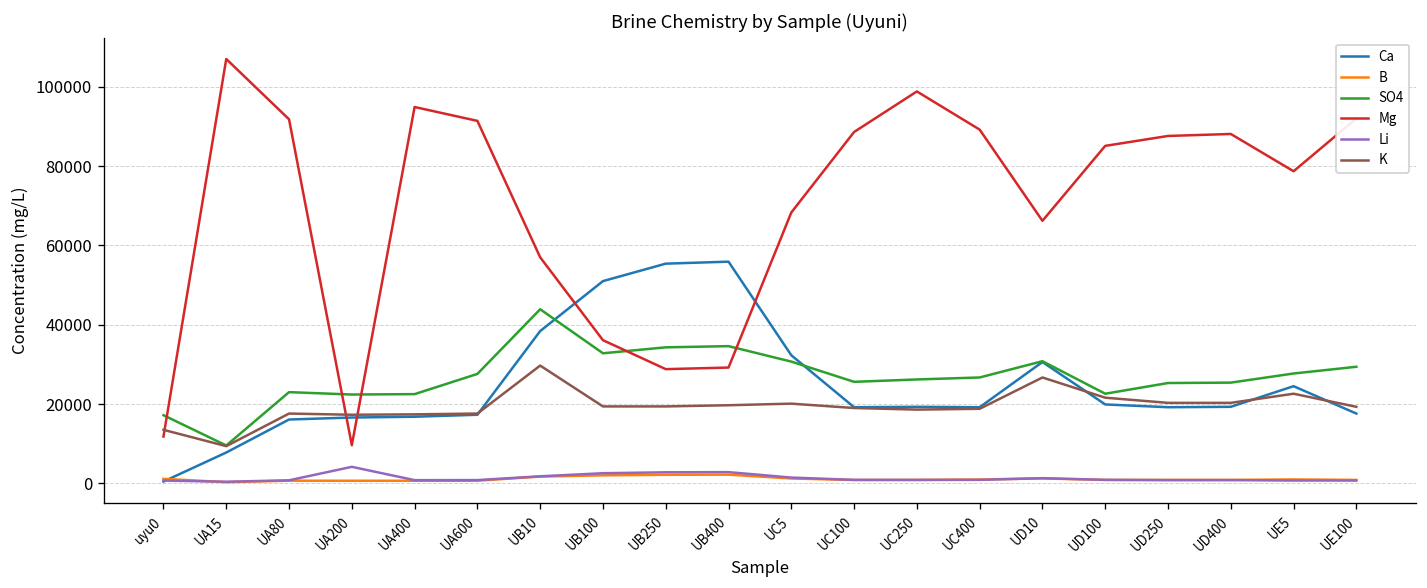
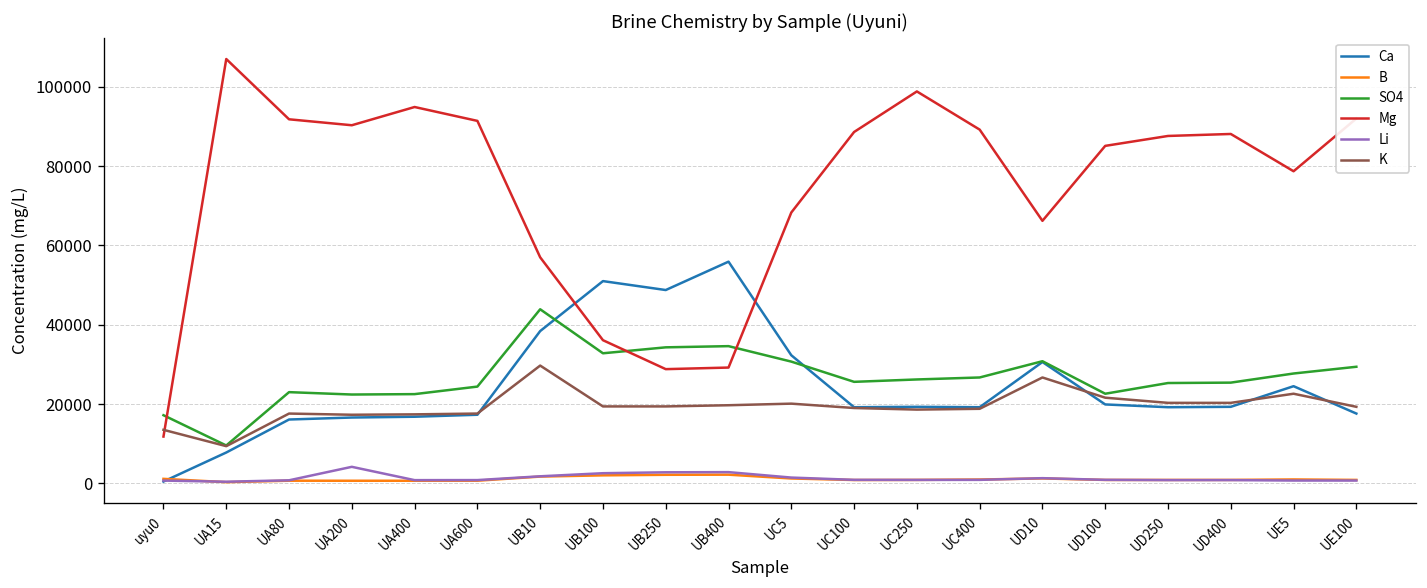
Mg, UA200: 10000 -> 90000
SO4, UA600: 28000 -> 24000
Ca, UB250: 55000 -> 49000
